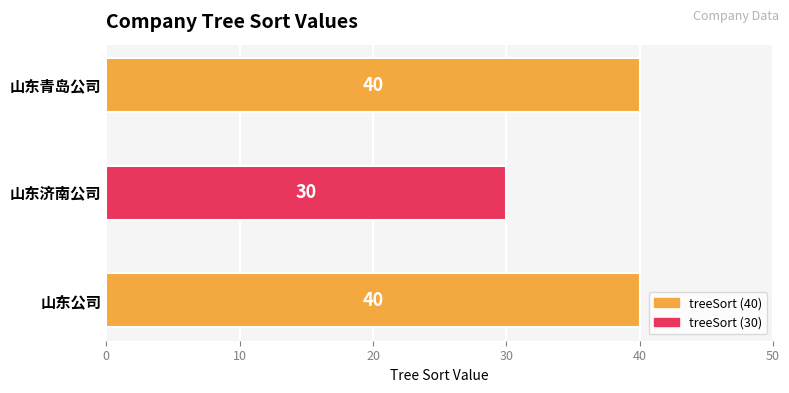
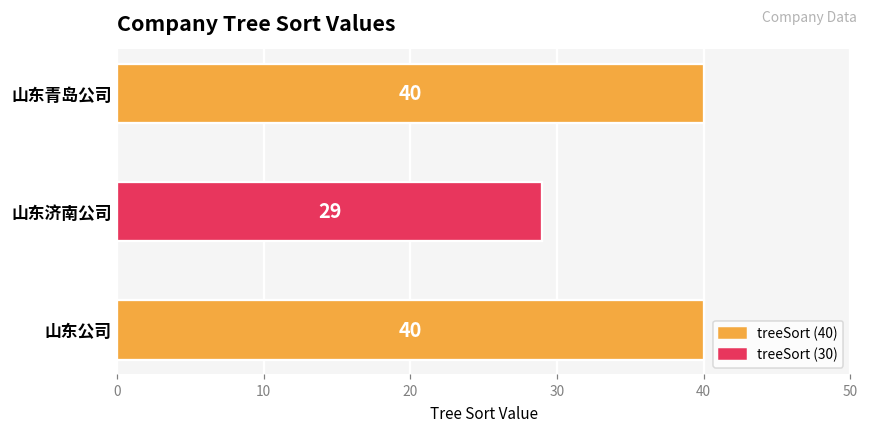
山东济南公司: 30 -> 29
